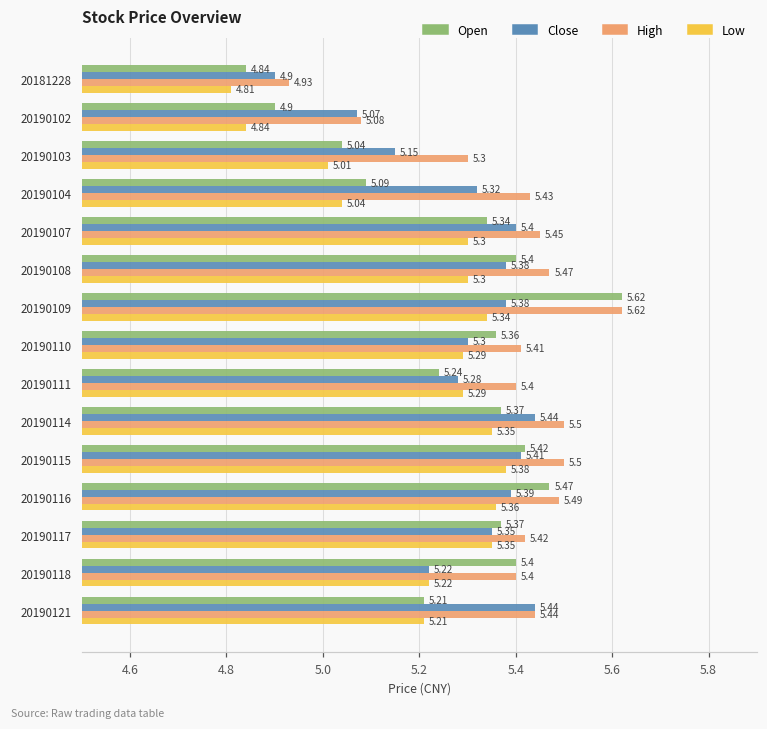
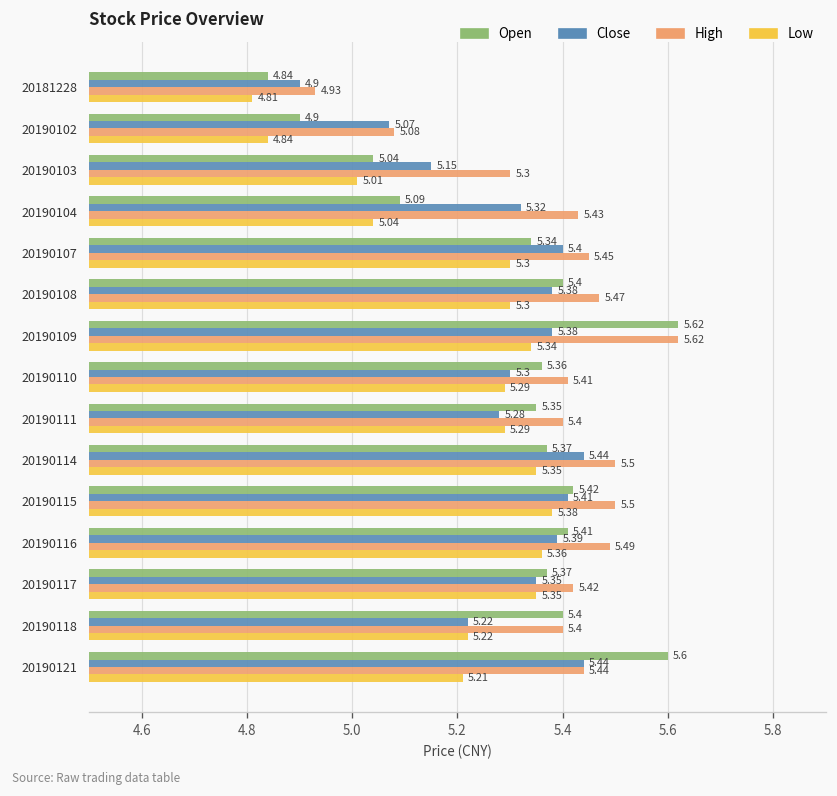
Open, 20190111: 5.24 -> 5.35
Open, 20190116: 5.47 -> 5.41
Open, 20190121: 5.21 -> 5.6
